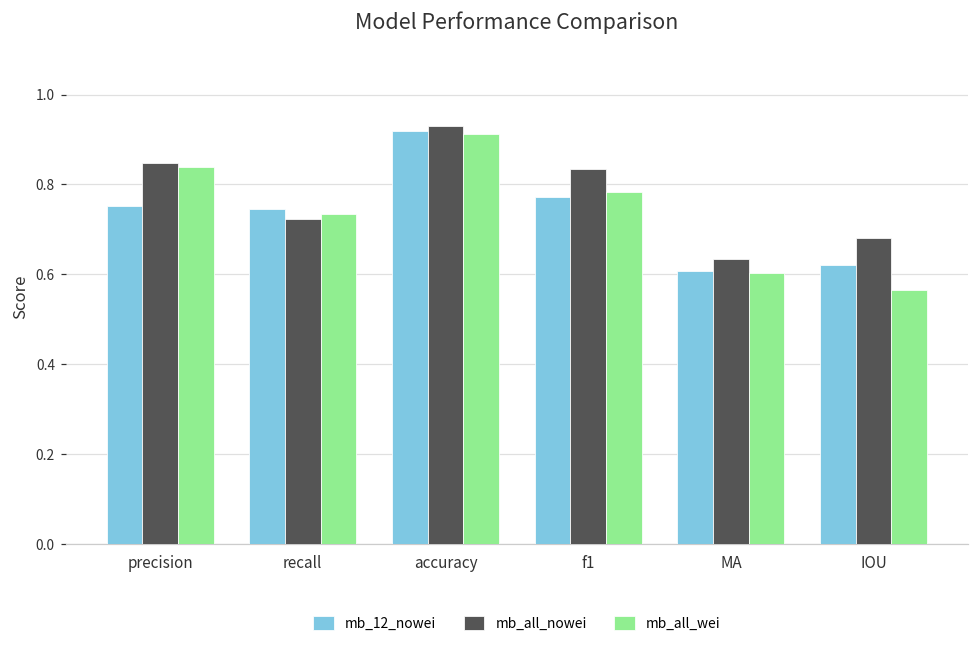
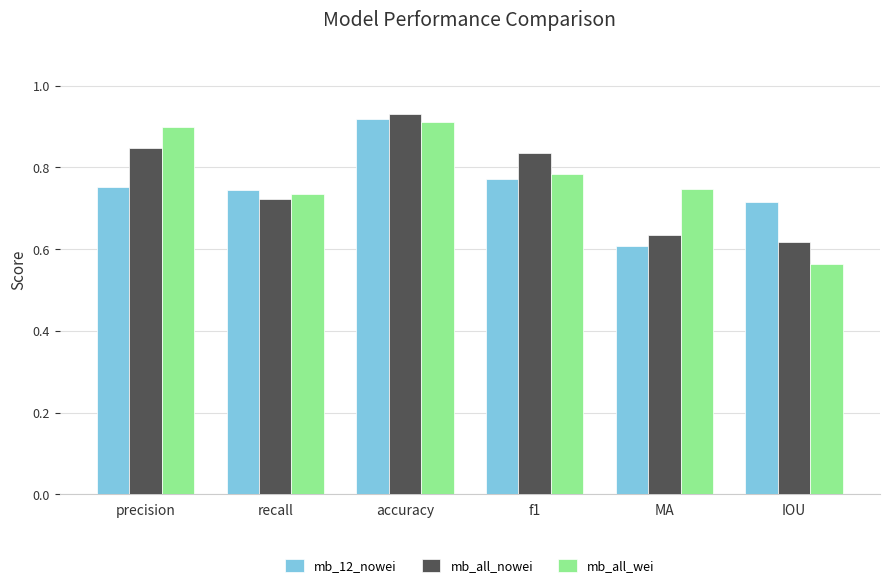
mb_all_wei, precision: 0.84 -> 0.90
mb_all_wei, MA: 0.60 -> 0.75
mb_12_nowei, IOU: 0.62 -> 0.72
mb_all_nowei, IOU: 0.68 -> 0.62
